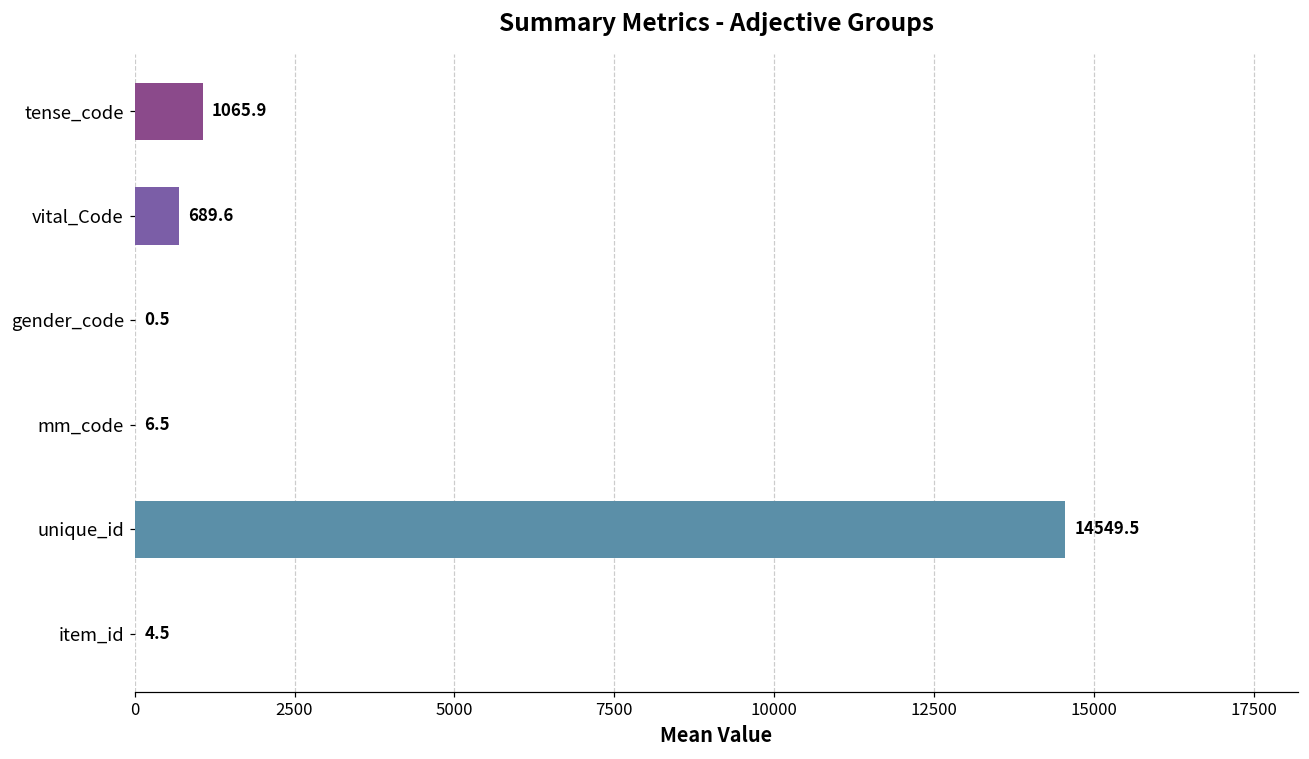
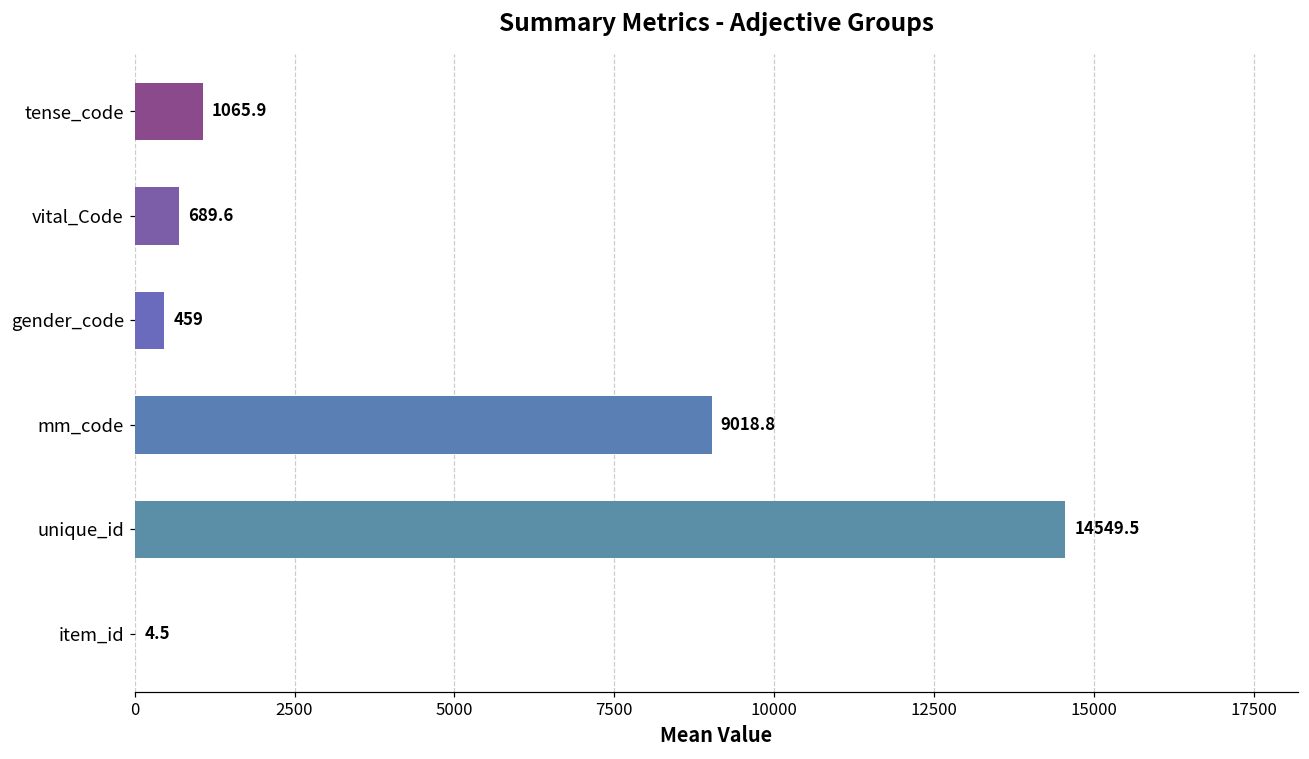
gender_code: 0.5 -> 459
mm_code: 6.5 -> 9018.8
